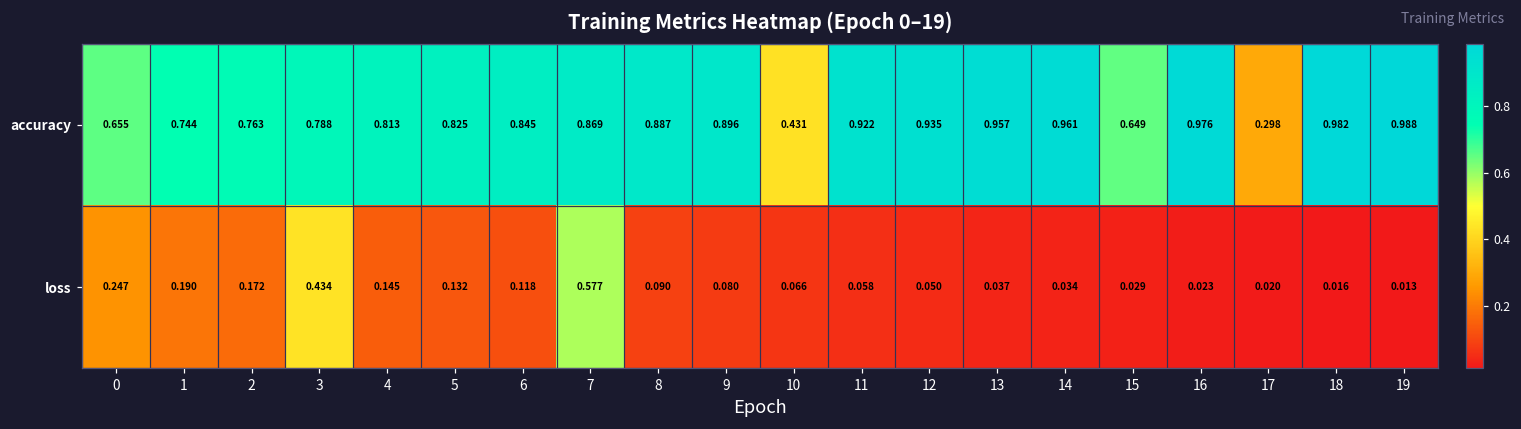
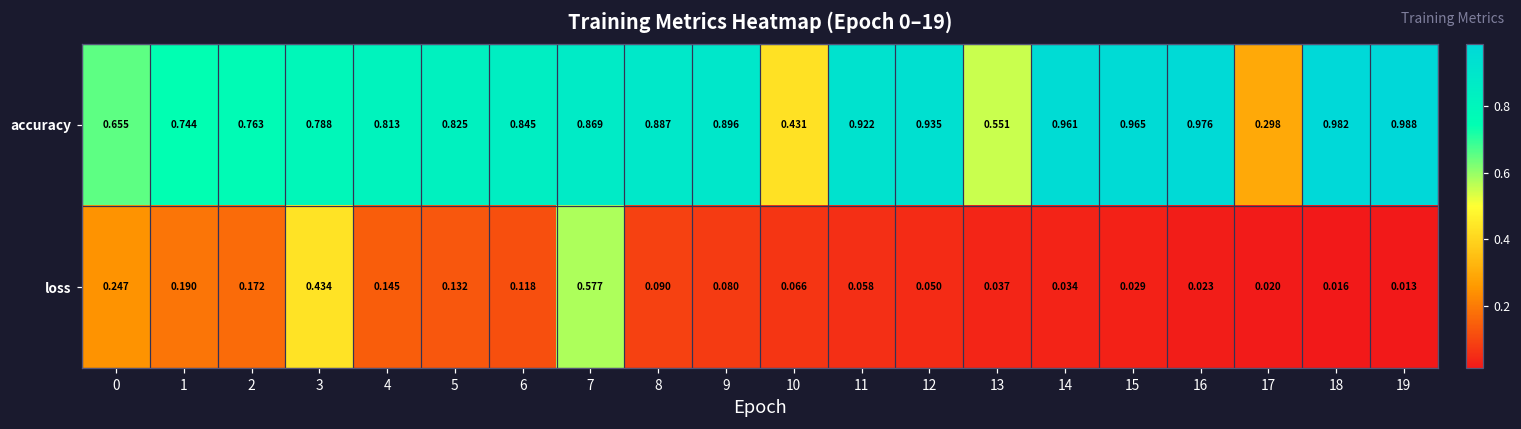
accuracy, 13: 0.957 -> 0.551
accuracy, 15: 0.649 -> 0.965
